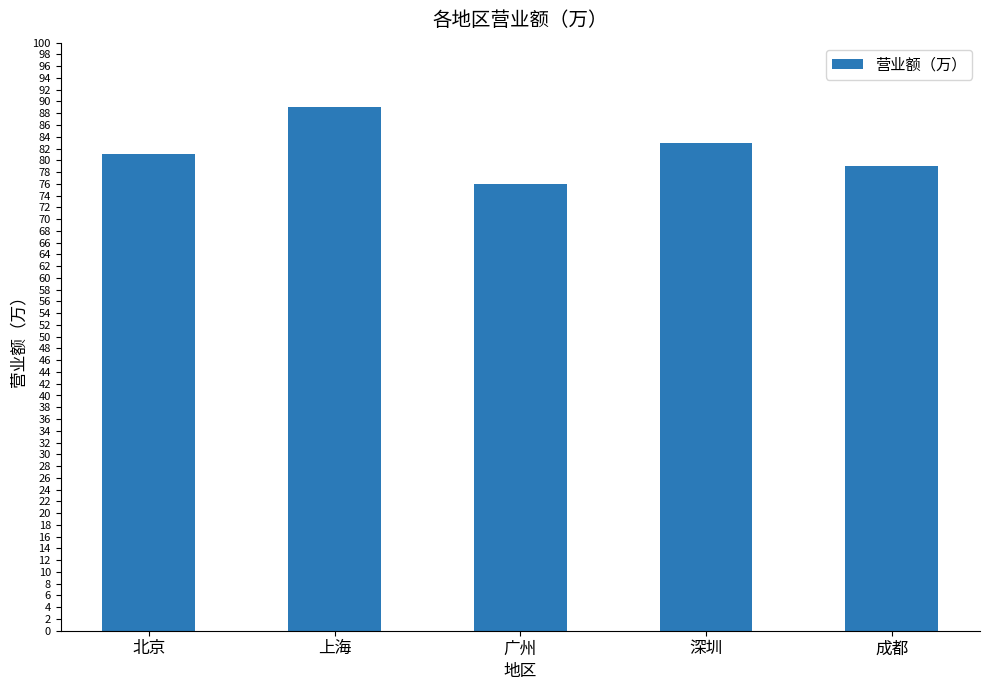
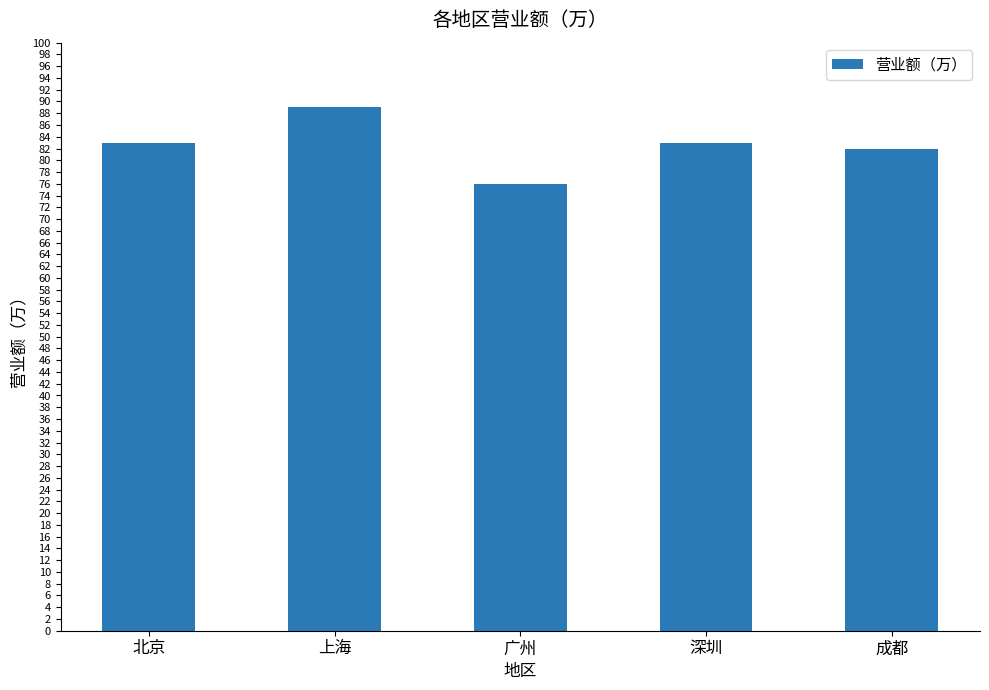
北京: 81 -> 83
成都: 79 -> 82
